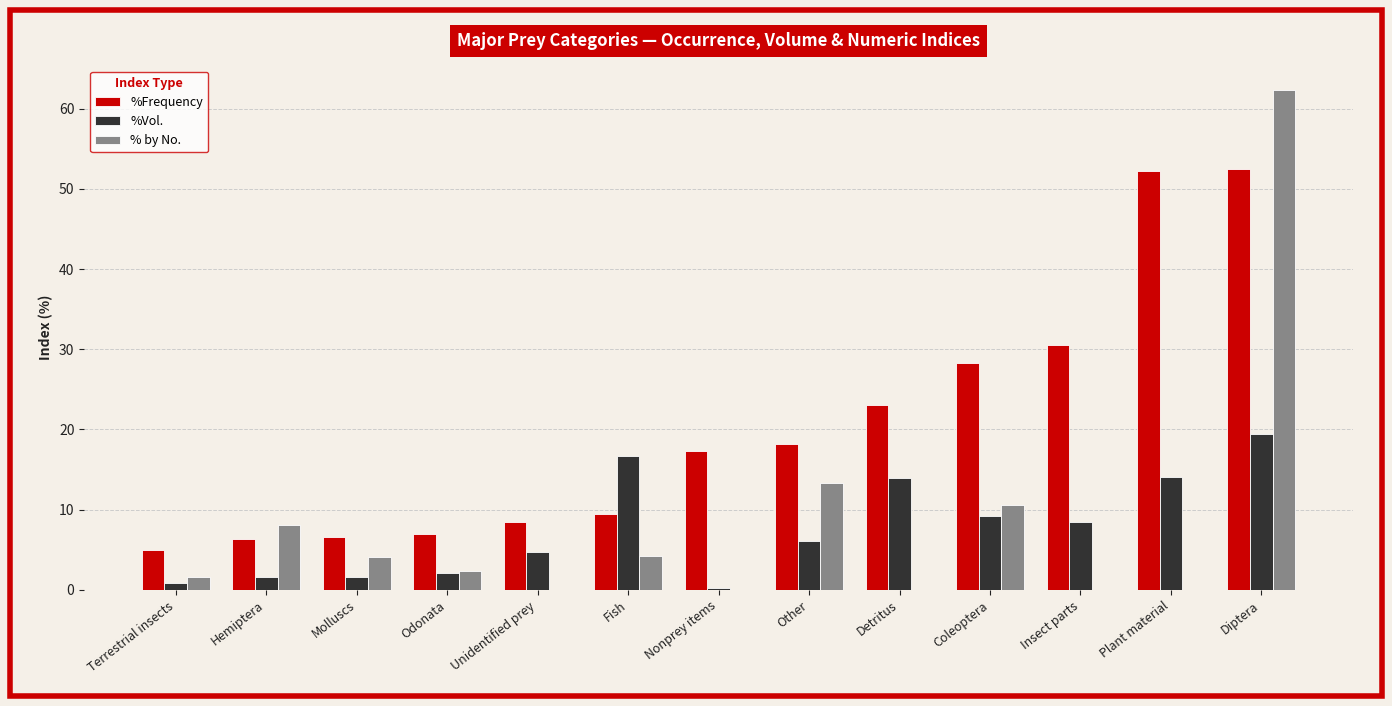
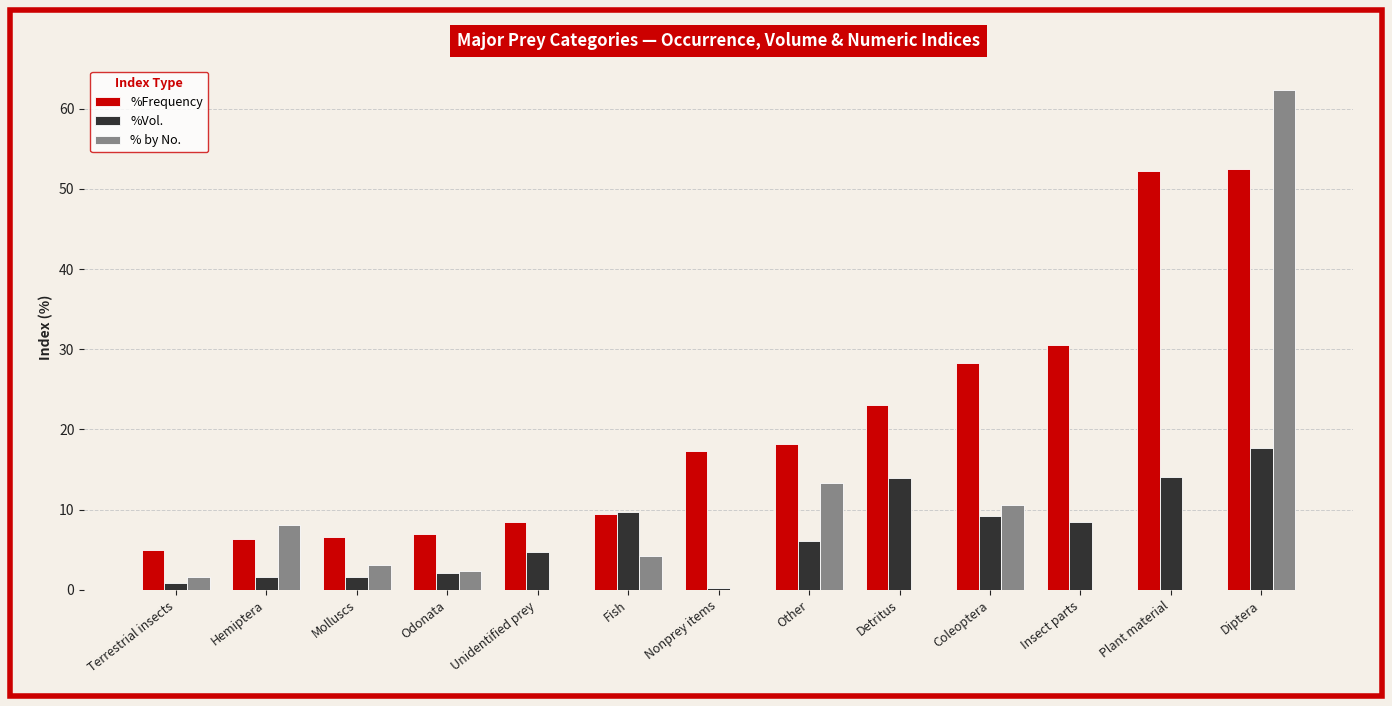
% by No., Molluscs: 4 -> 3
%Vol., Fish: 17 -> 10
%Vol., Diptera: 19 -> 18
